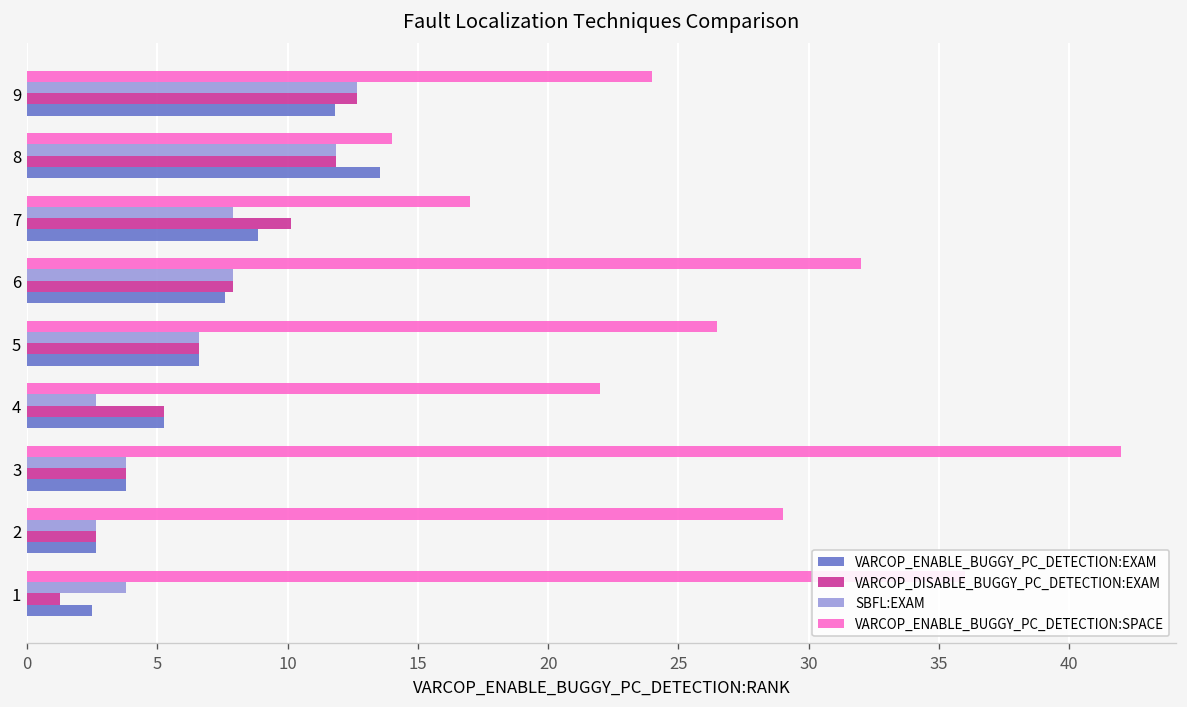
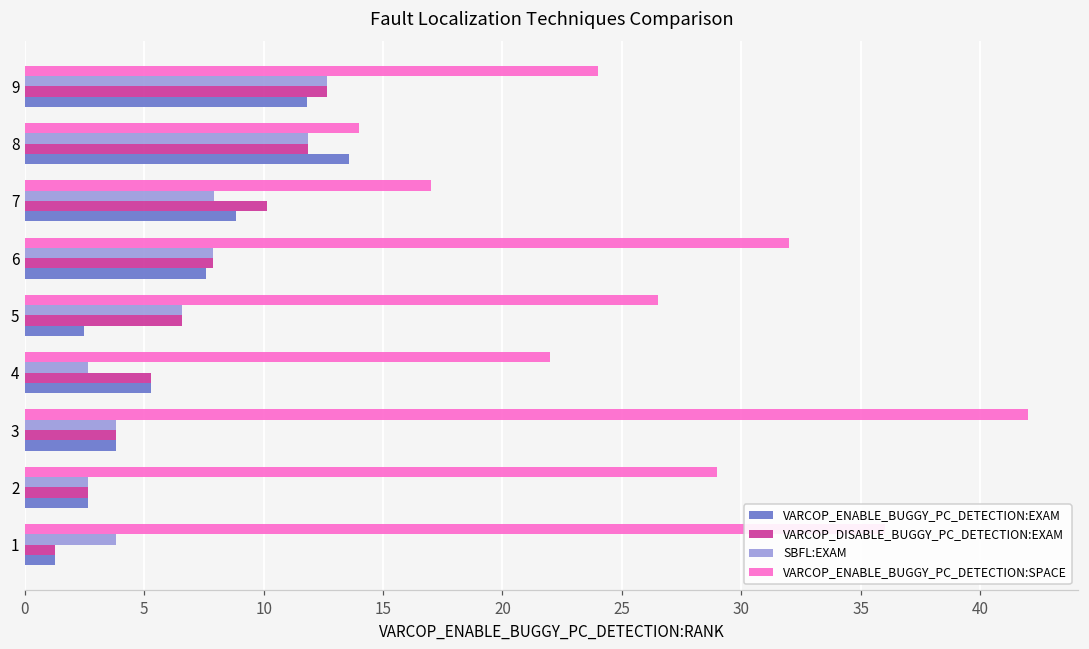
VARCOP_ENABLE_BUGGY_PC_DETECTION:EXAM, 5: 6.6 -> 2.5
VARCOP_ENABLE_BUGGY_PC_DETECTION:EXAM, 1: 2.5 -> 1.3
